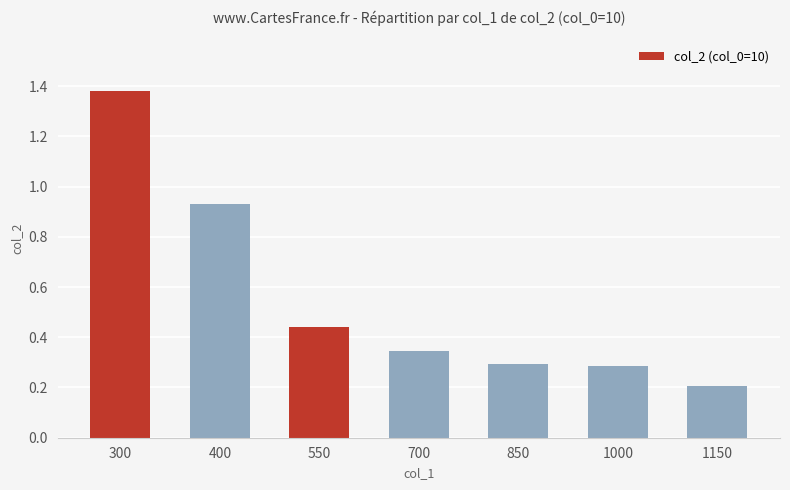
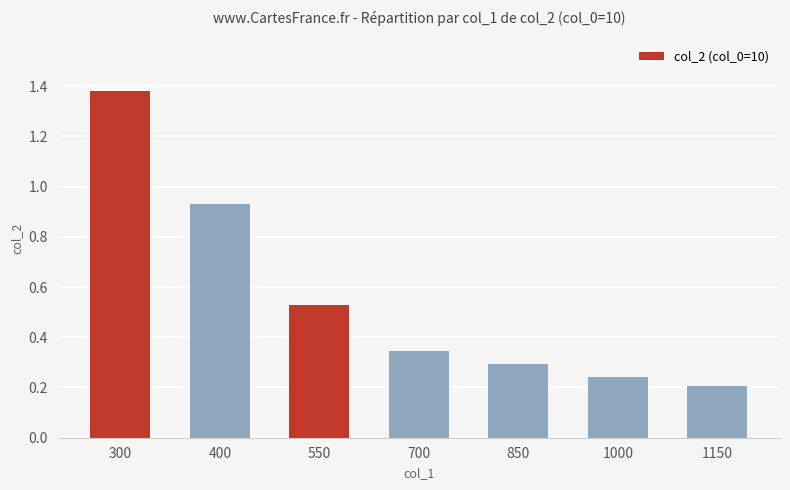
550: 0.44 -> 0.53
1000: 0.28 -> 0.24
